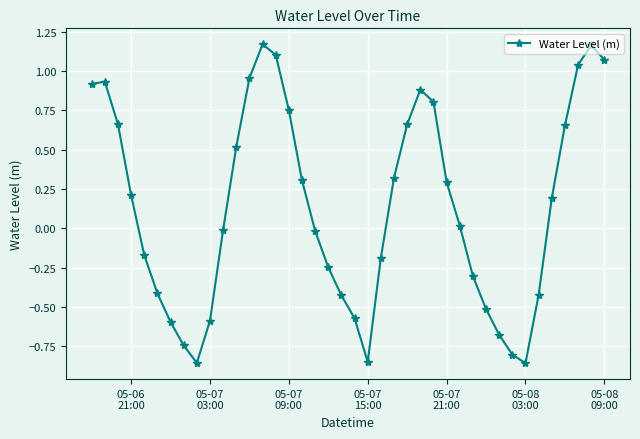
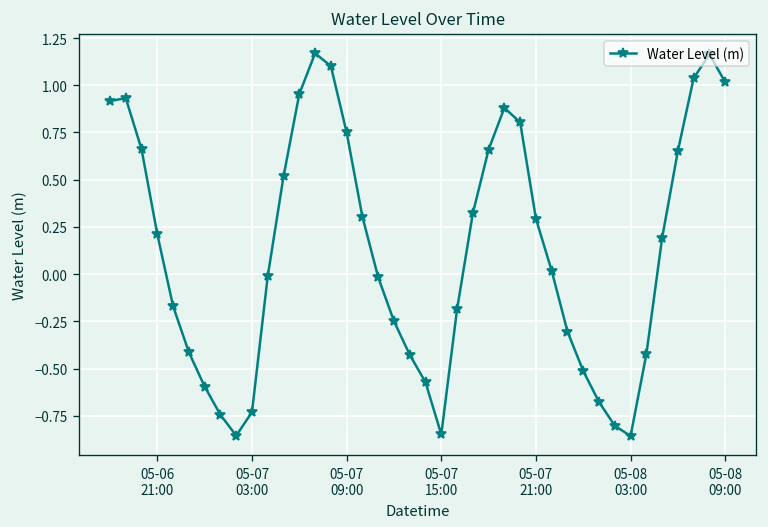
05-07 03:00: -0.59 -> -0.73
05-08 09:00: 1.07 -> 1.02
